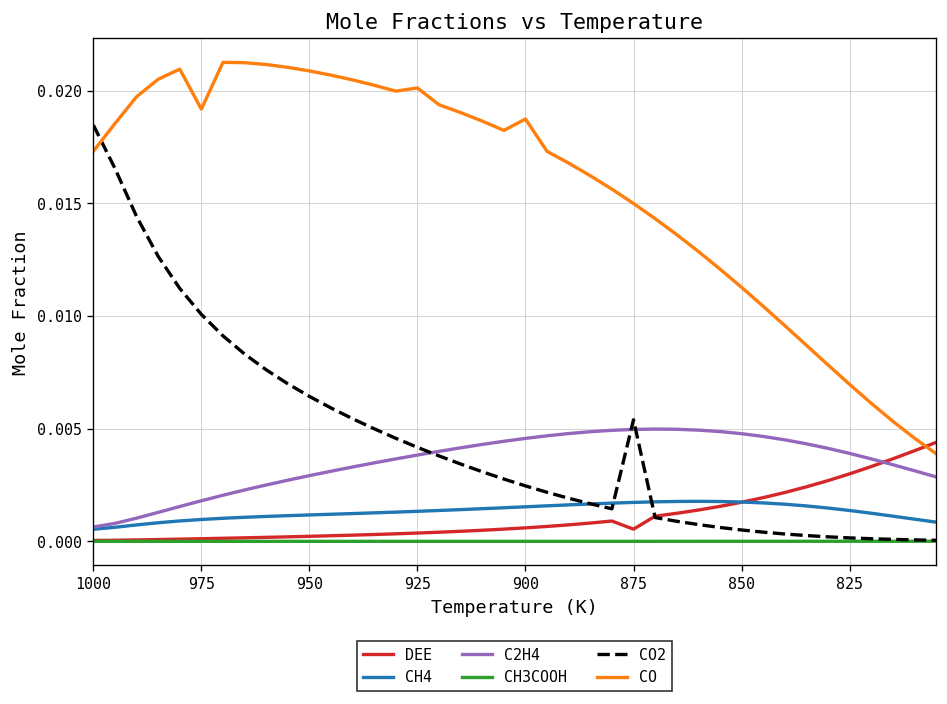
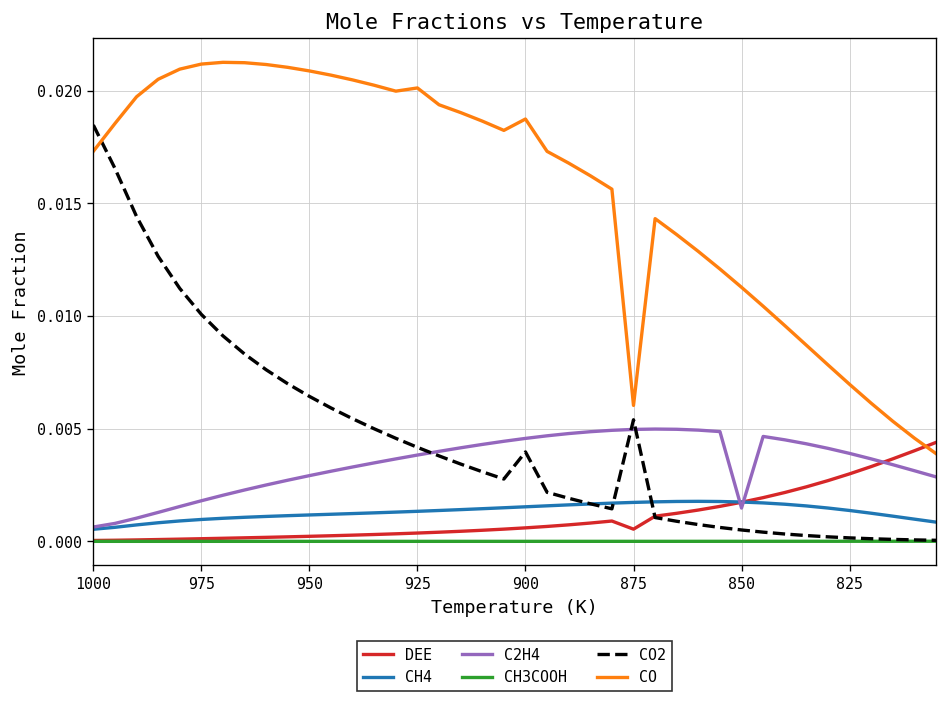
CO, 975: 0.0192 -> 0.0212
CO2, 900: 0.0025 -> 0.0040
CO, 875: 0.0150 -> 0.0060
C2H4, 850: 0.0048 -> 0.0015
